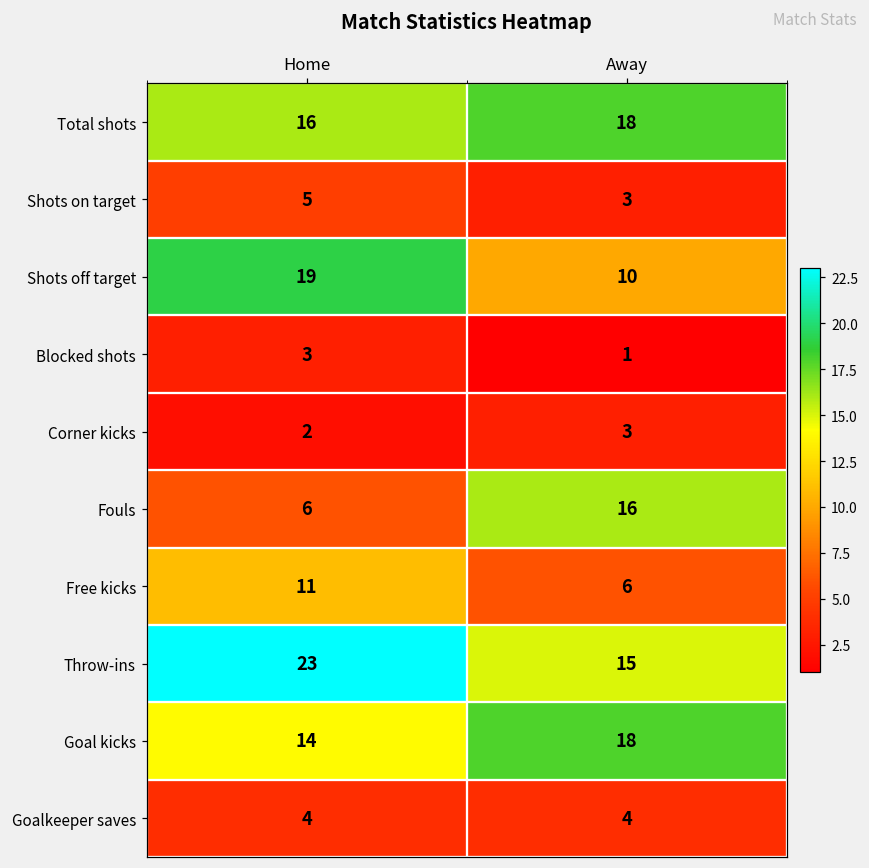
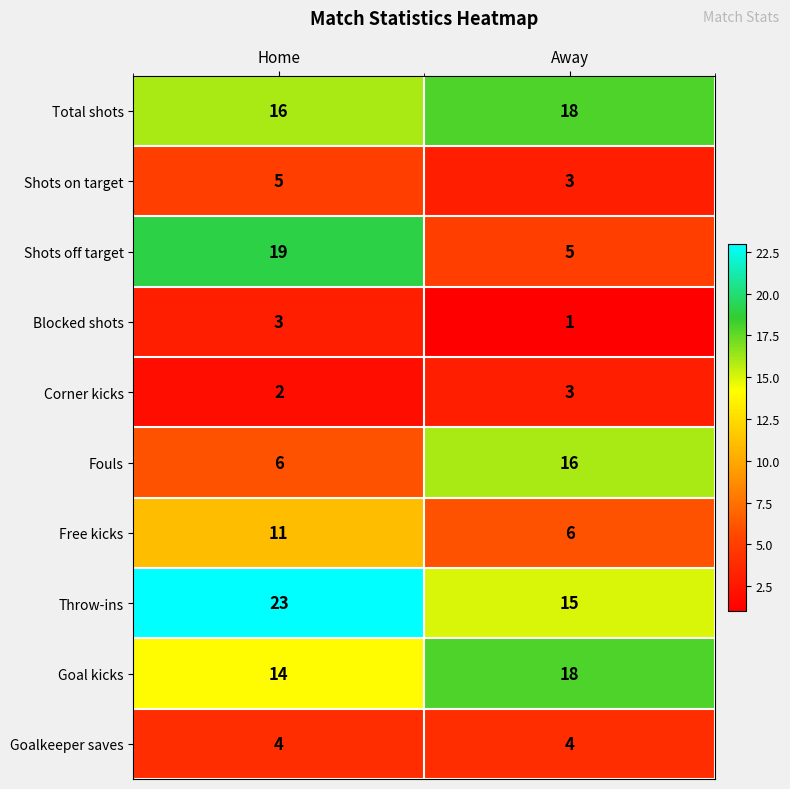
Shots off target, Away: 10 -> 5
